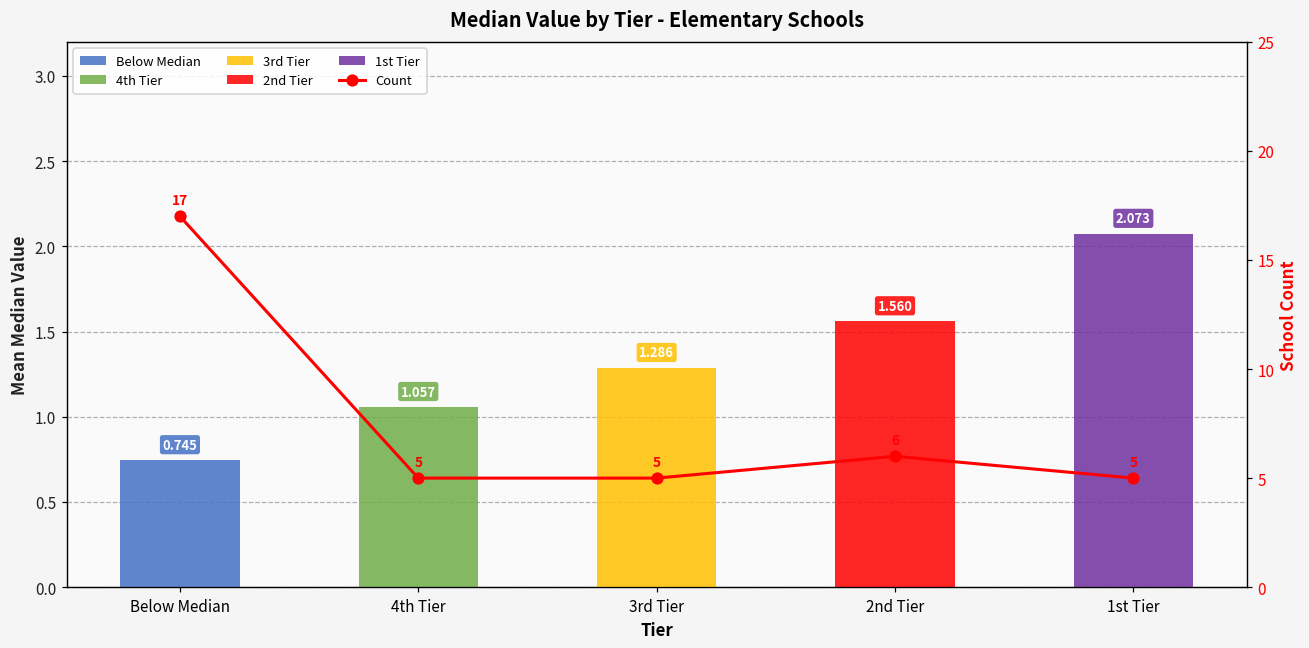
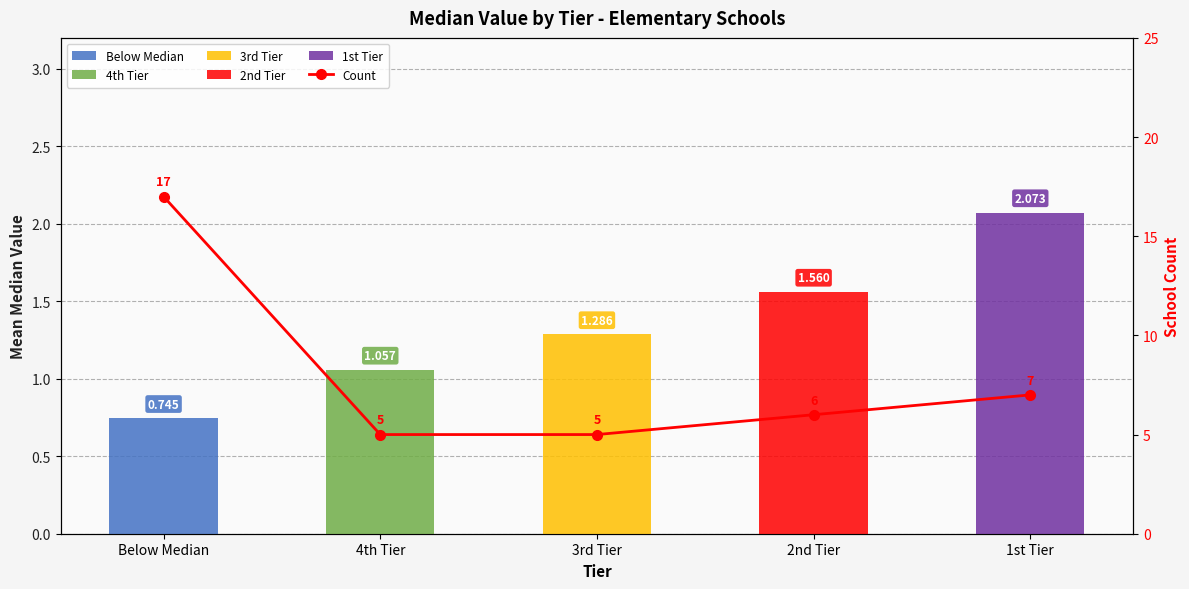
Count, 1st Tier: 5 -> 7
